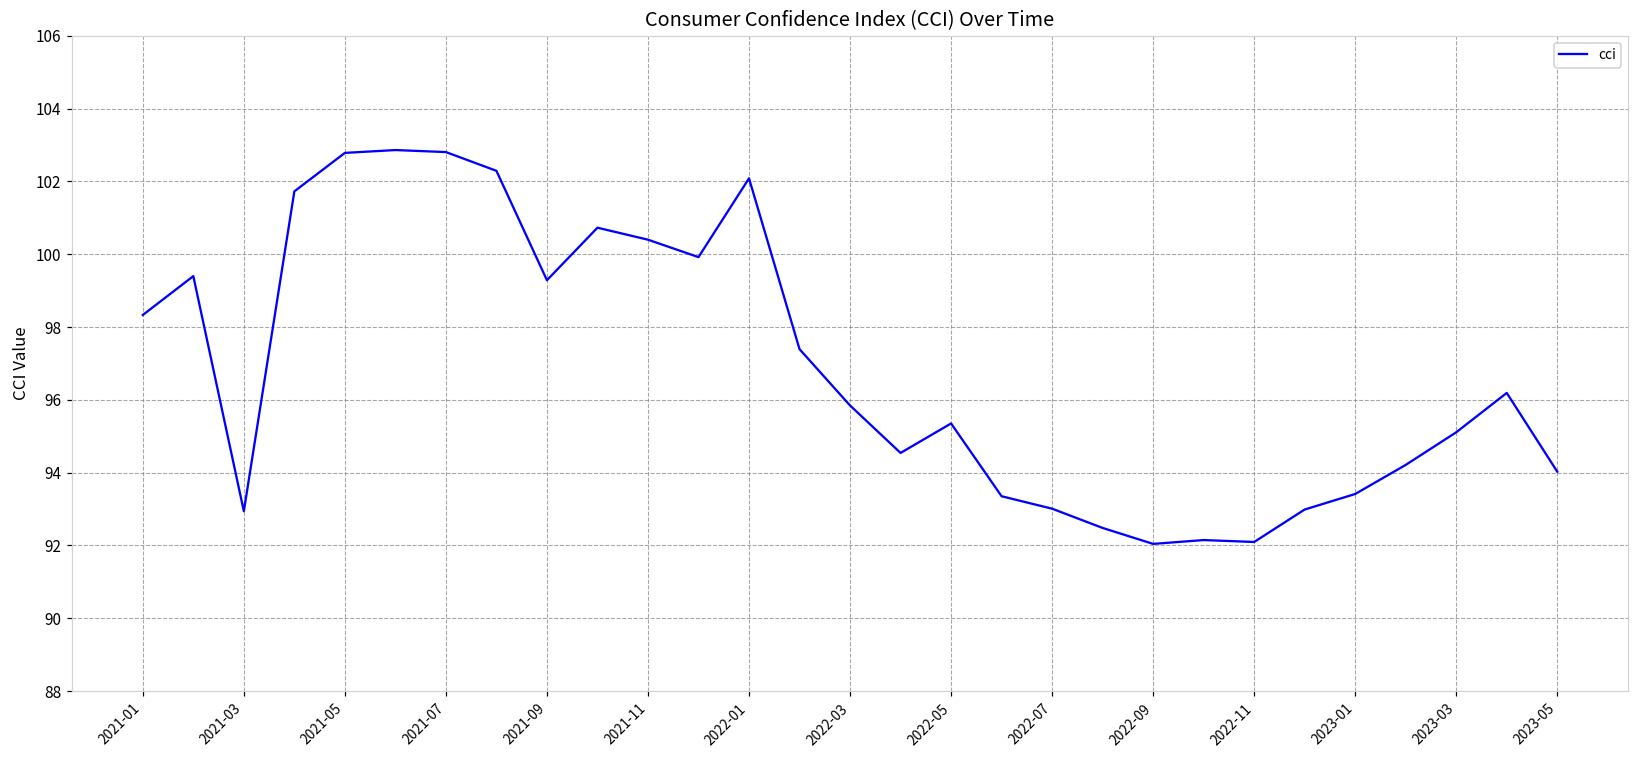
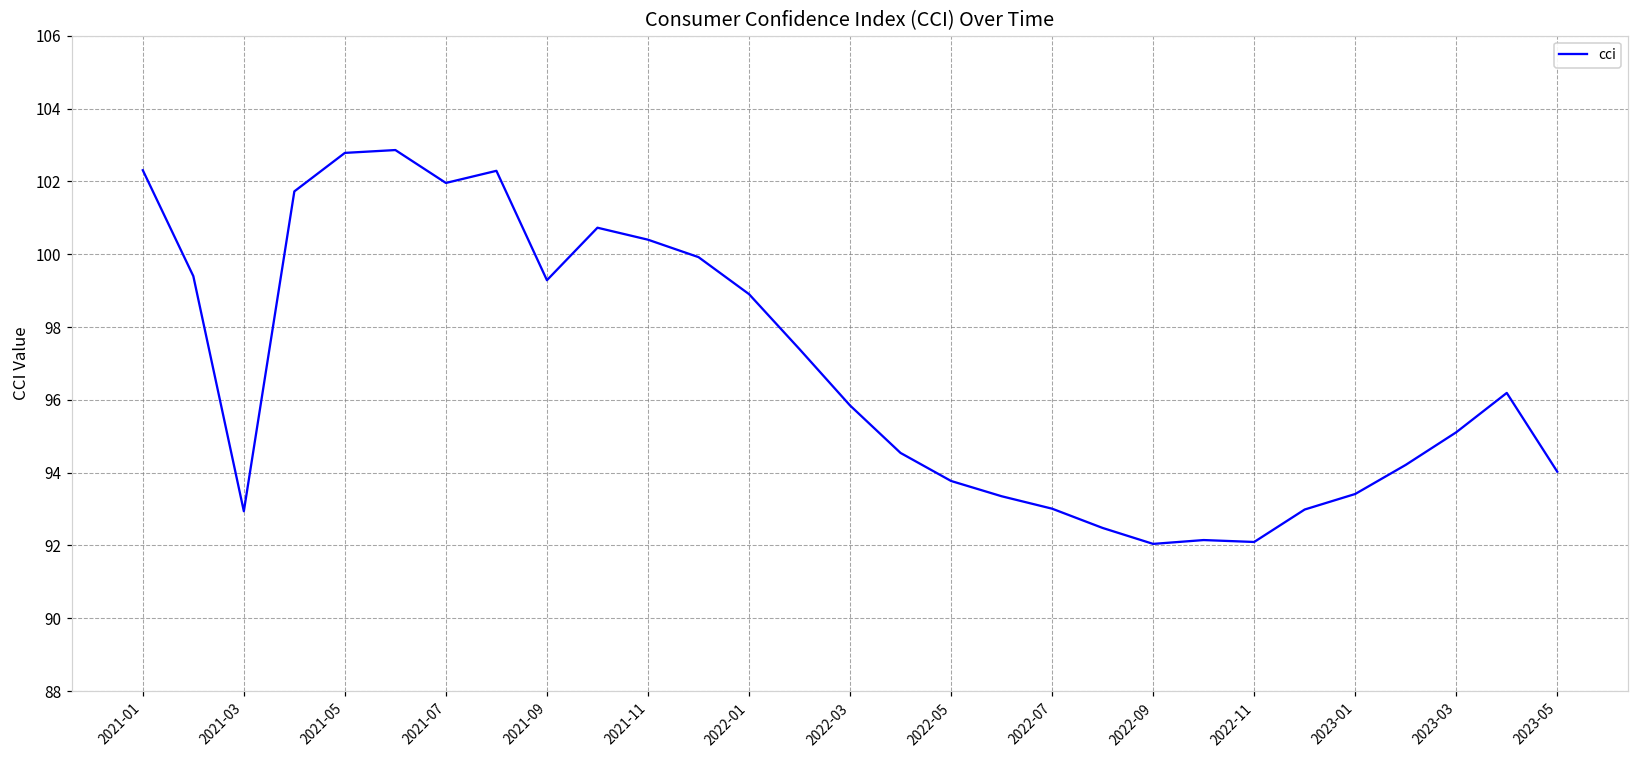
2021-01: 98.3 -> 102.3
2021-07: 102.8 -> 102.0
2022-01: 102.1 -> 98.9
2022-05: 95.4 -> 93.8
